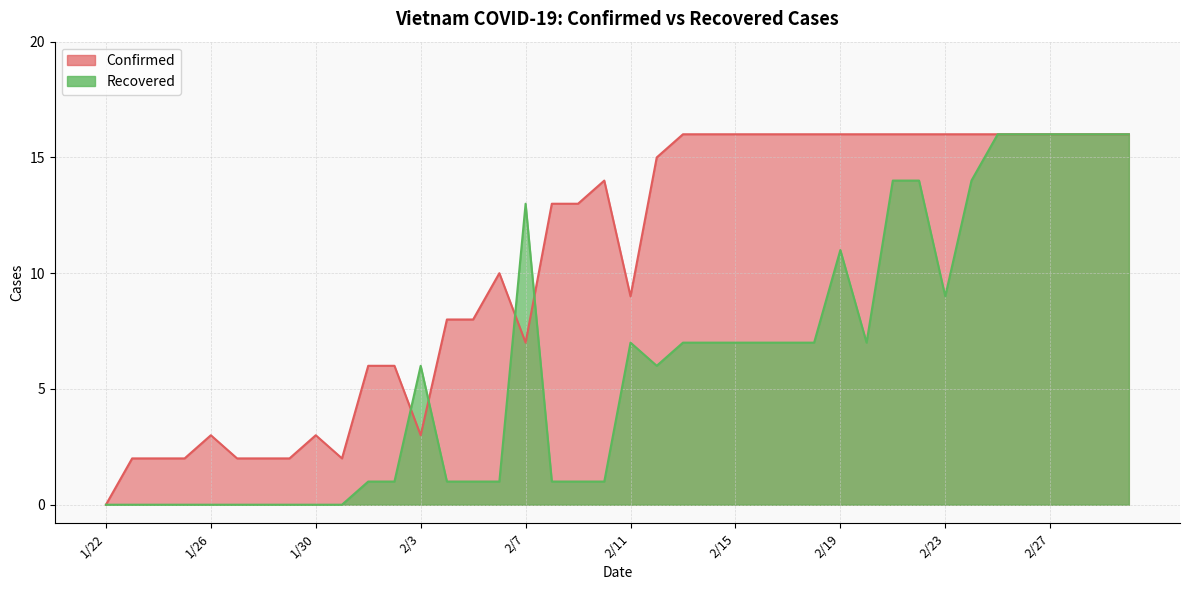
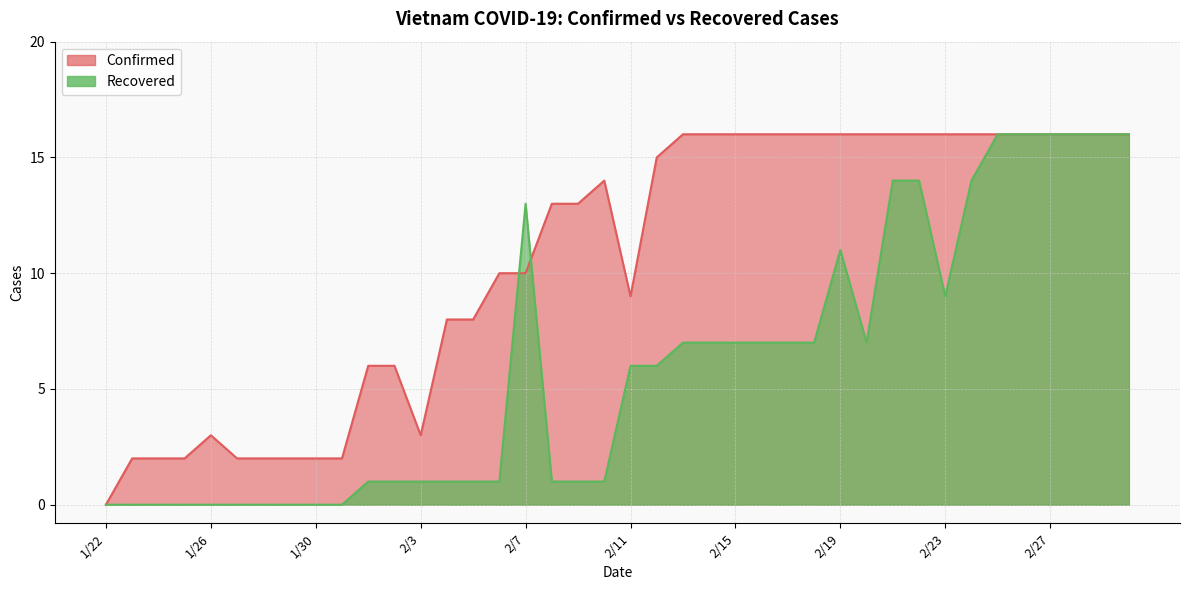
Confirmed, 1/30: 3 -> 2
Recovered, 2/3: 6 -> 1
Confirmed, 2/7: 7 -> 10
Recovered, 2/11: 7 -> 6
